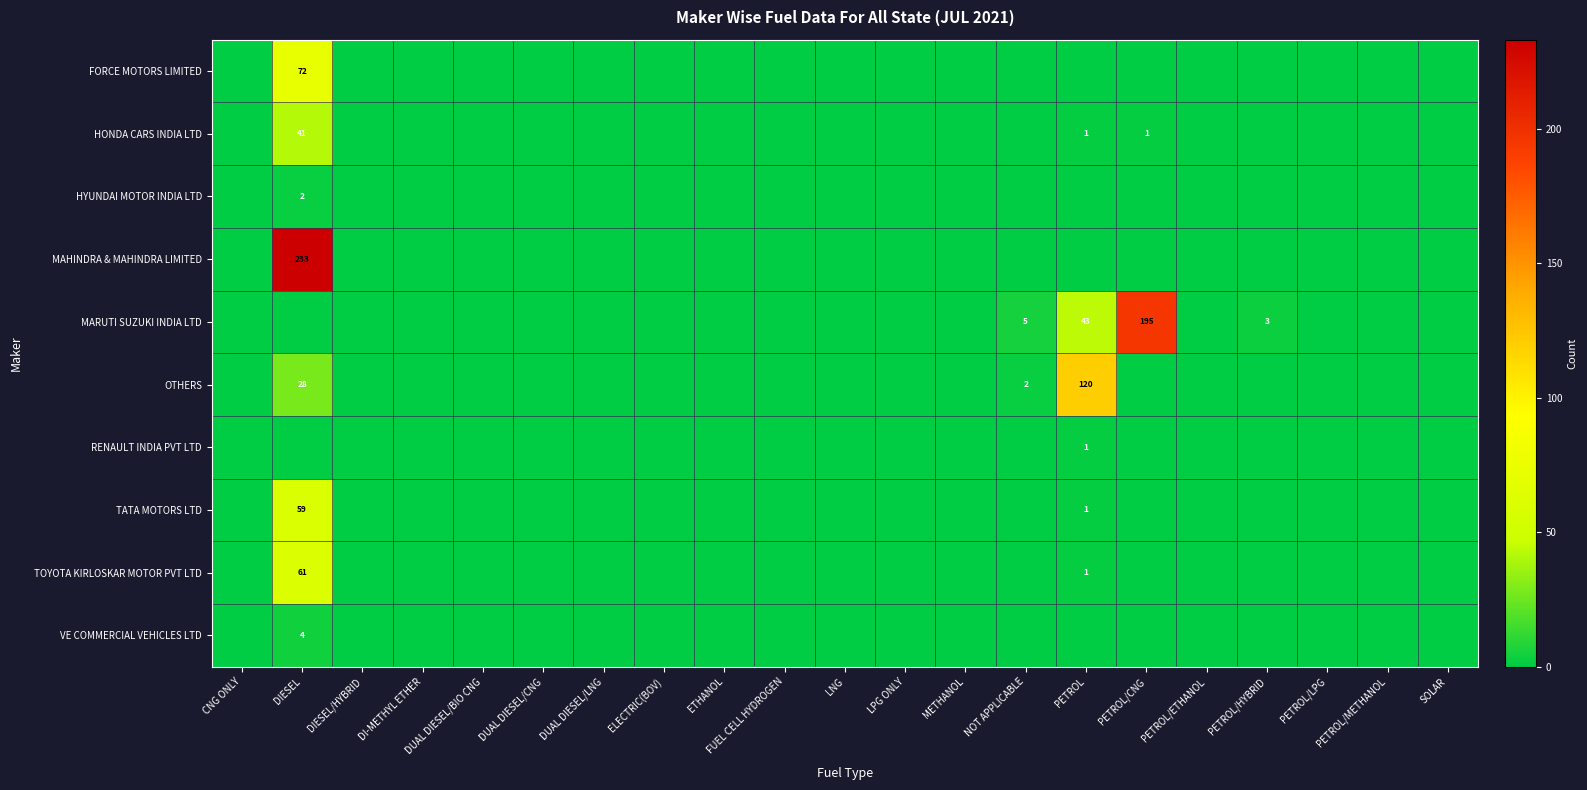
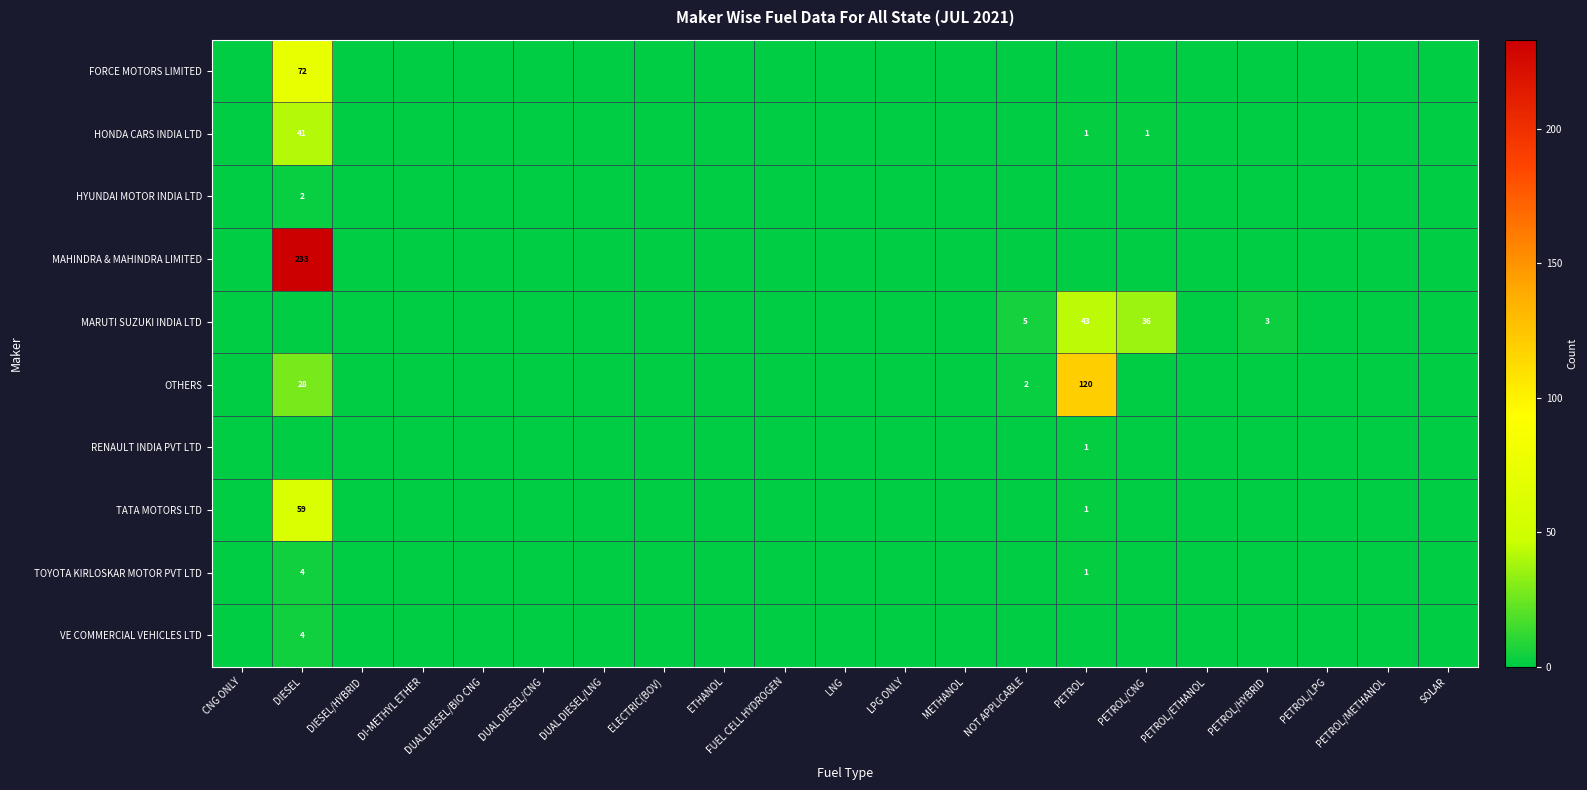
MARUTI SUZUKI INDIA LTD, PETROL/CNG: 195 -> 36
TOYOTA KIRLOSKAR MOTOR PVT LTD, DIESEL: 61 -> 4
